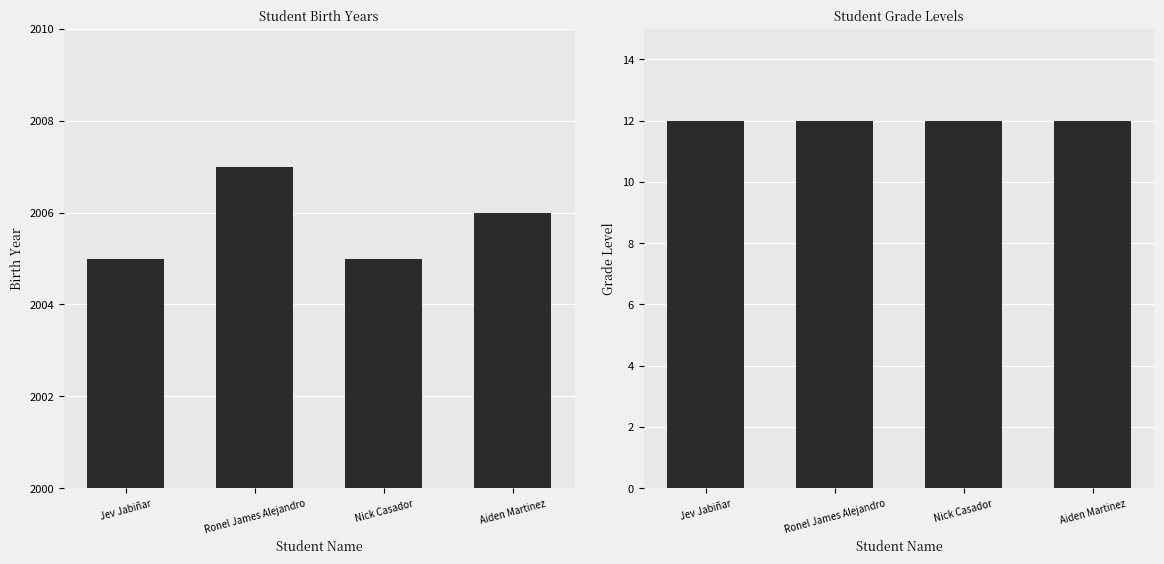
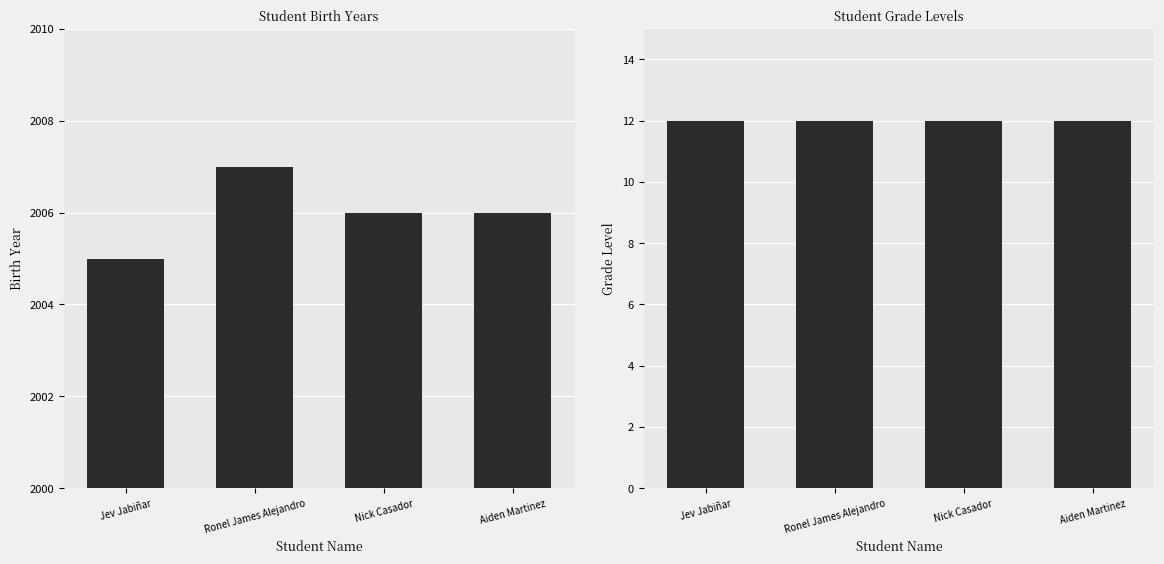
Student Birth Years, Nick Casador: 2005 -> 2006
